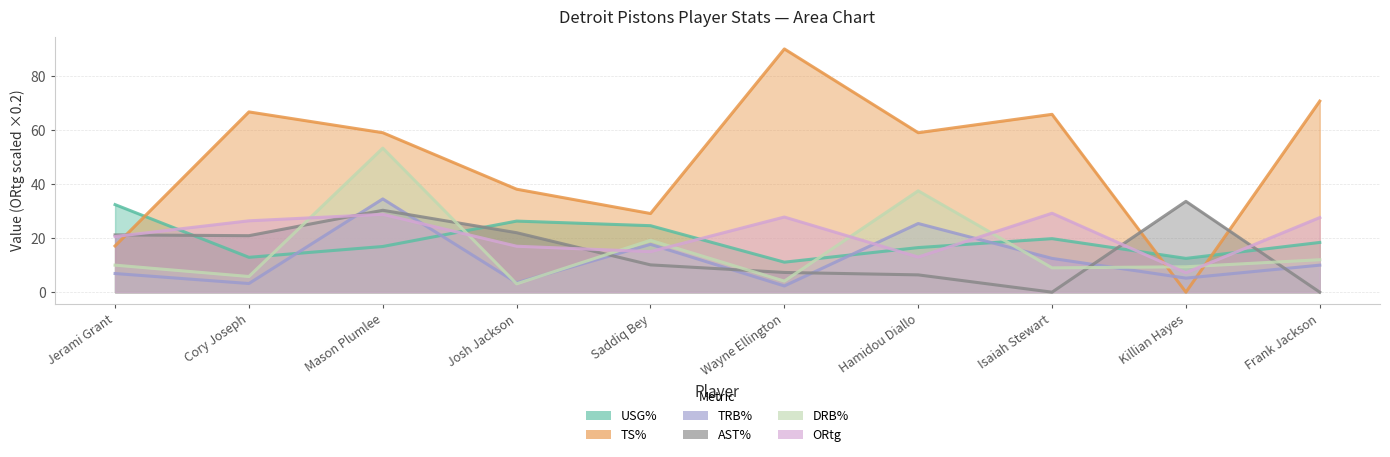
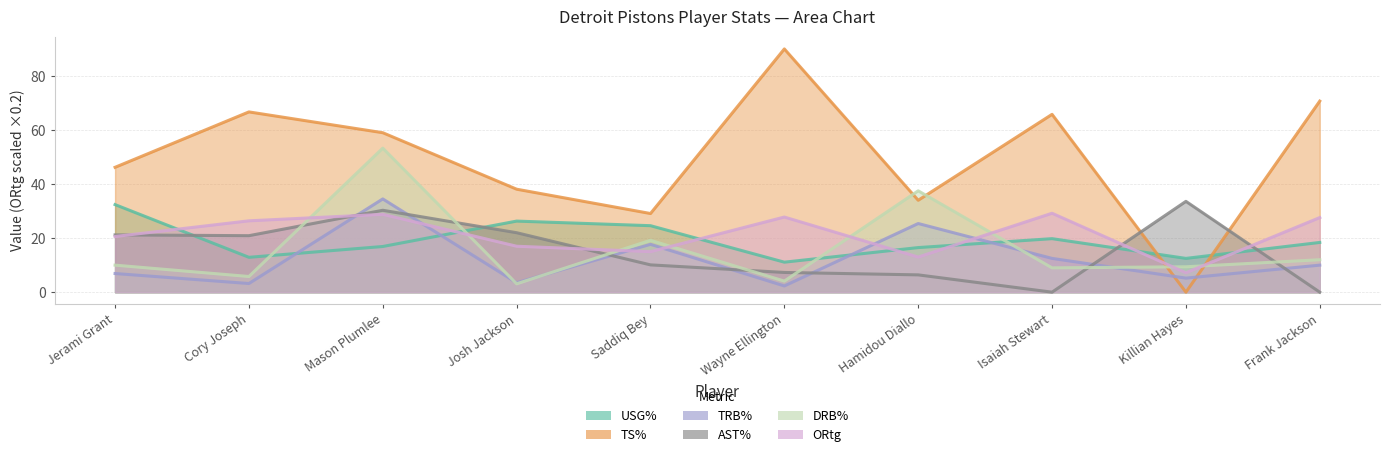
TS%, Jerami Grant: 17 -> 46
TS%, Hamidou Diallo: 59 -> 34
